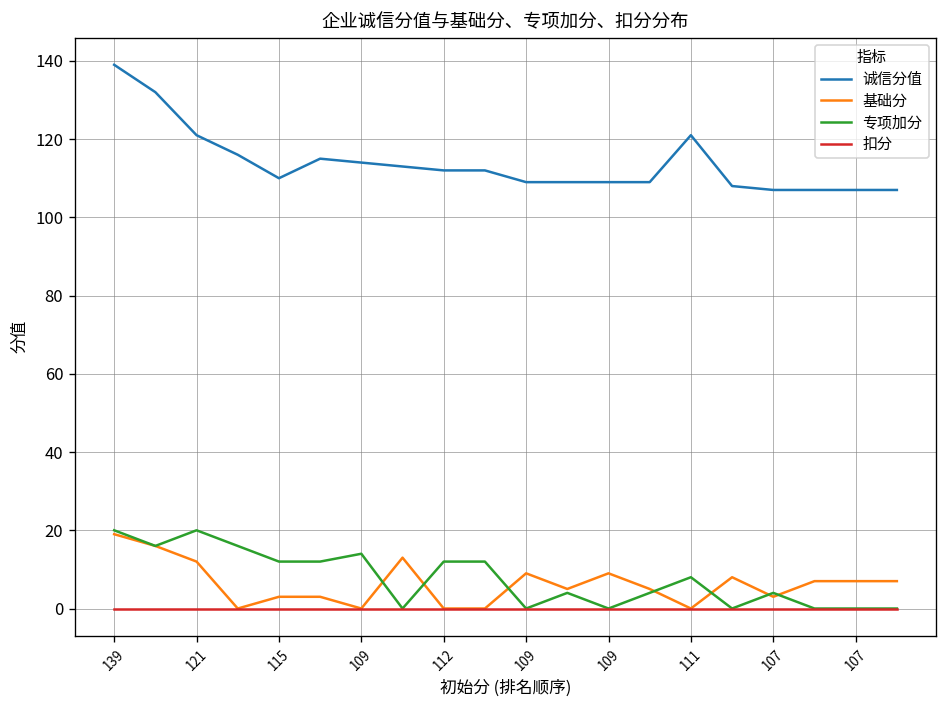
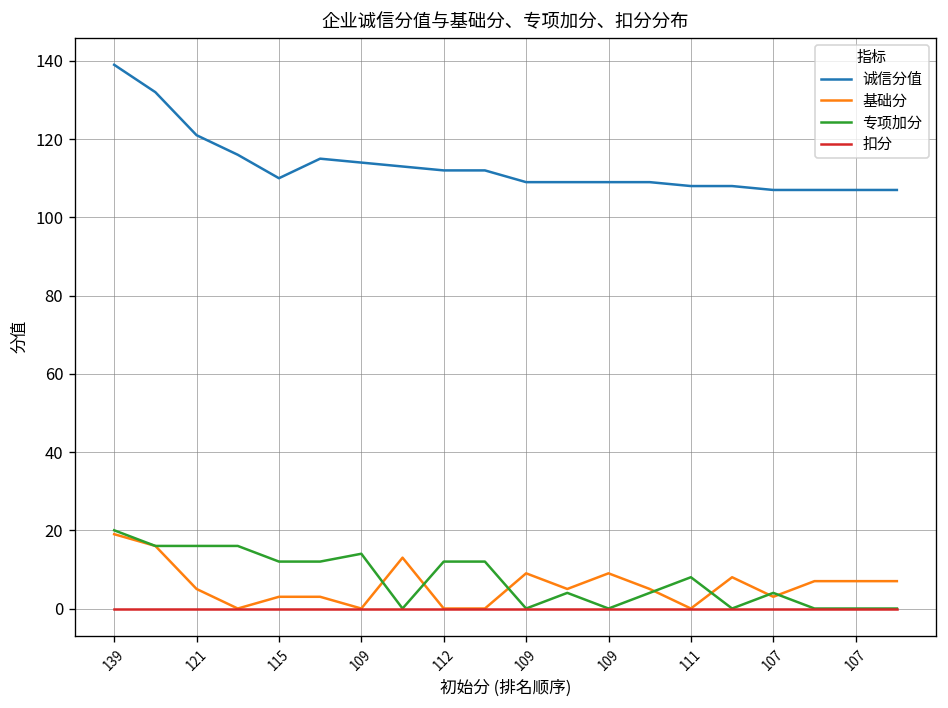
基础分, 121: 12 -> 5
专项加分, 121: 20 -> 16
诚信分值, 111: 121 -> 108
